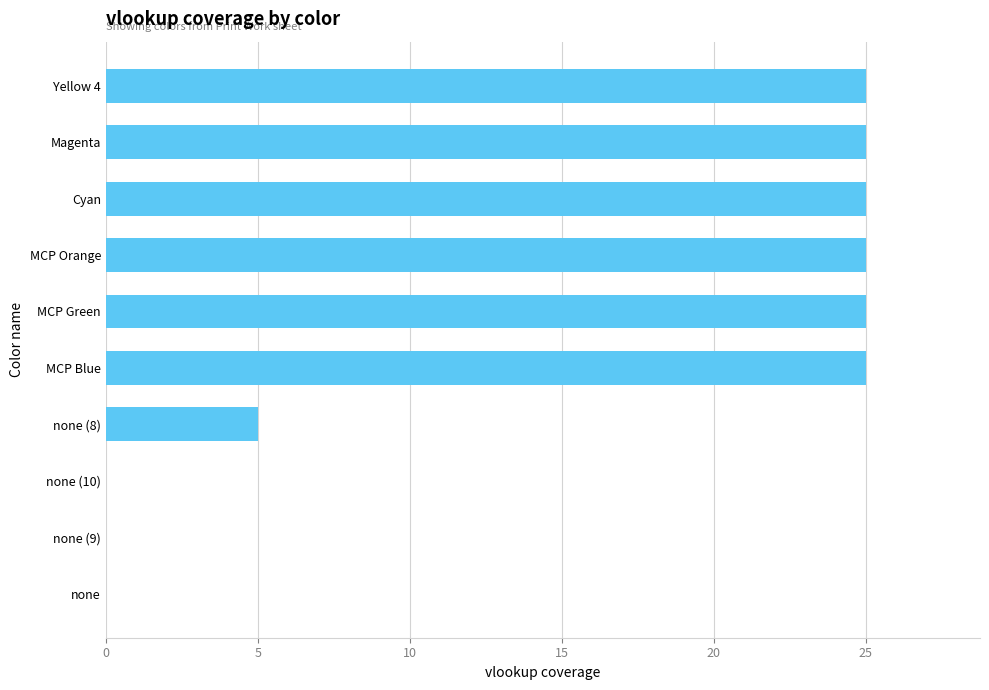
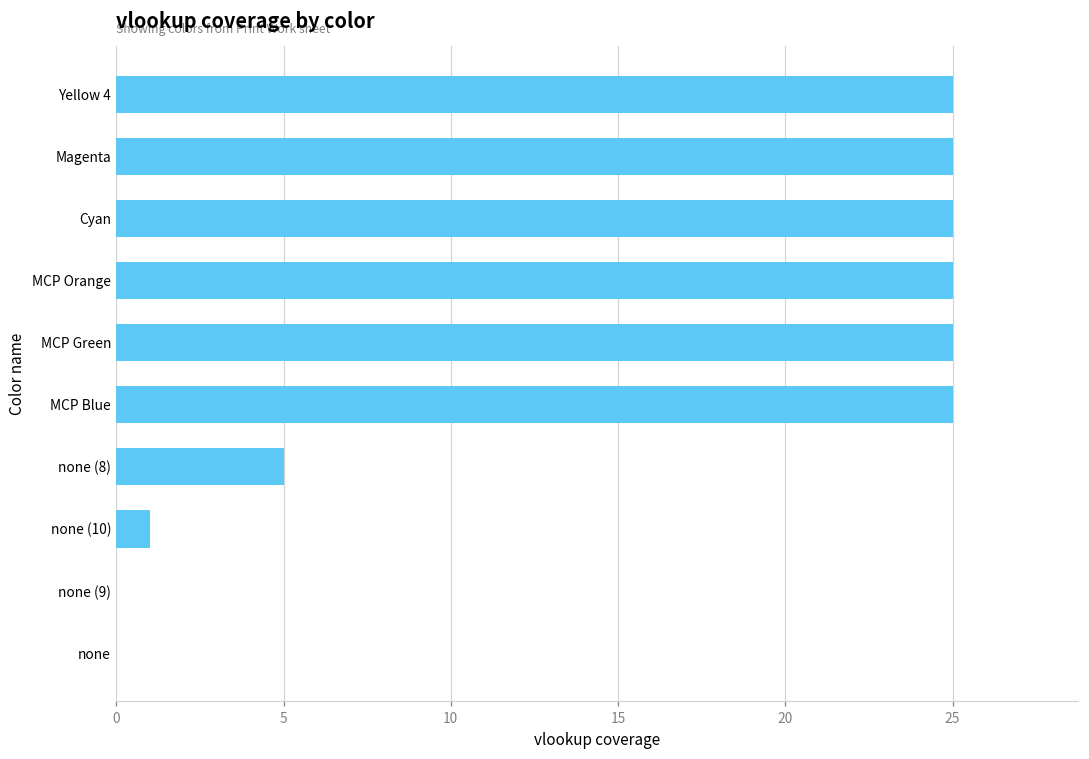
none (10): 0 -> 1
